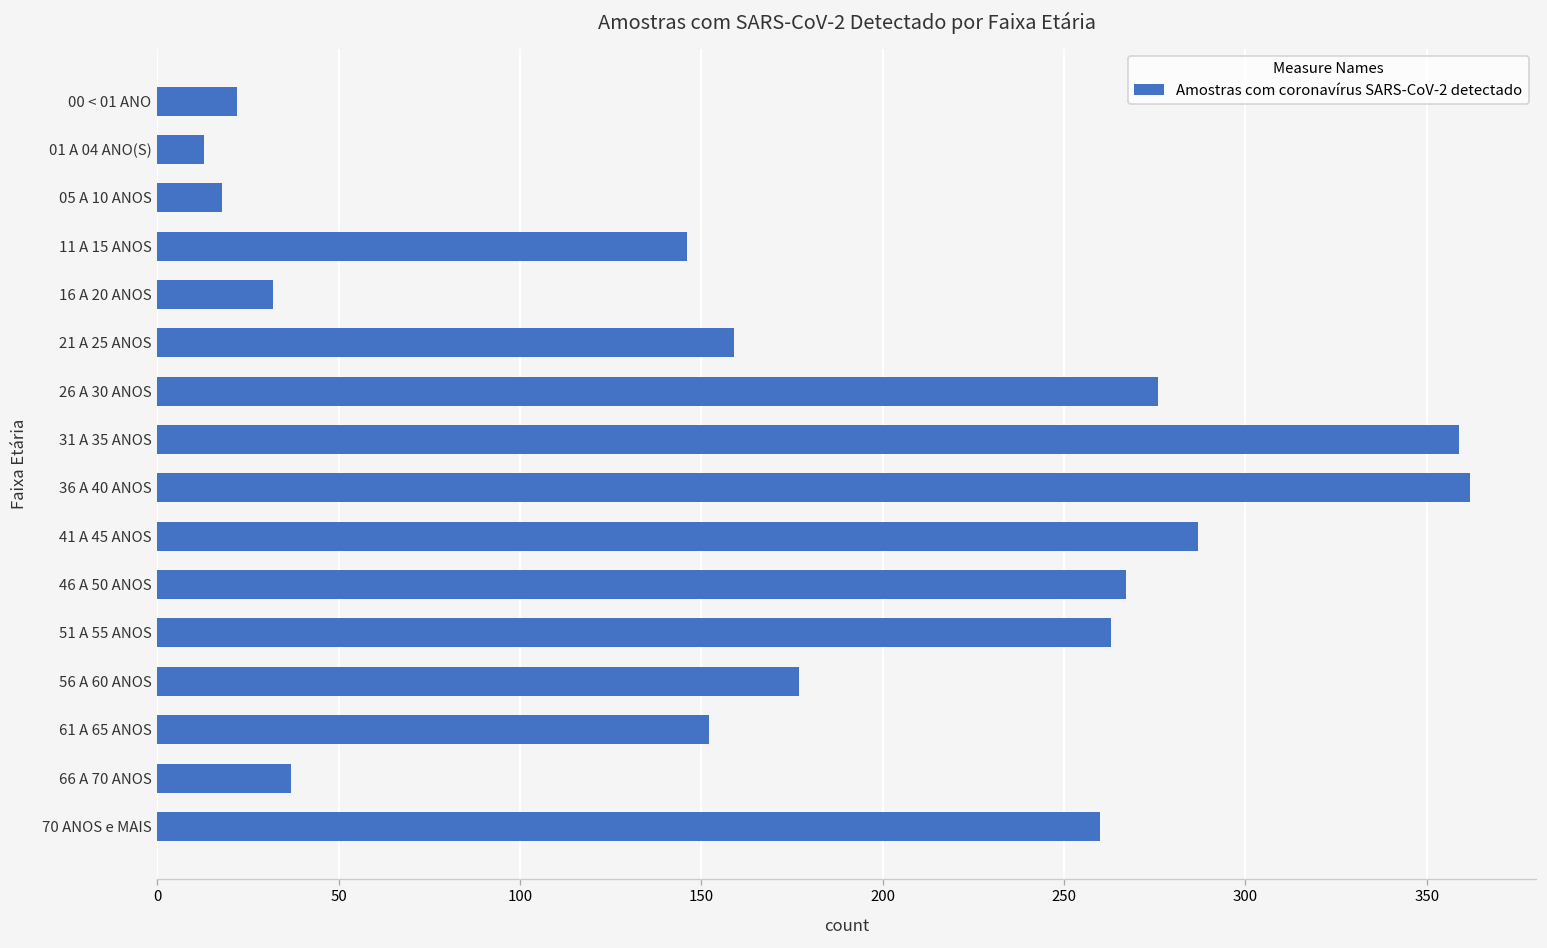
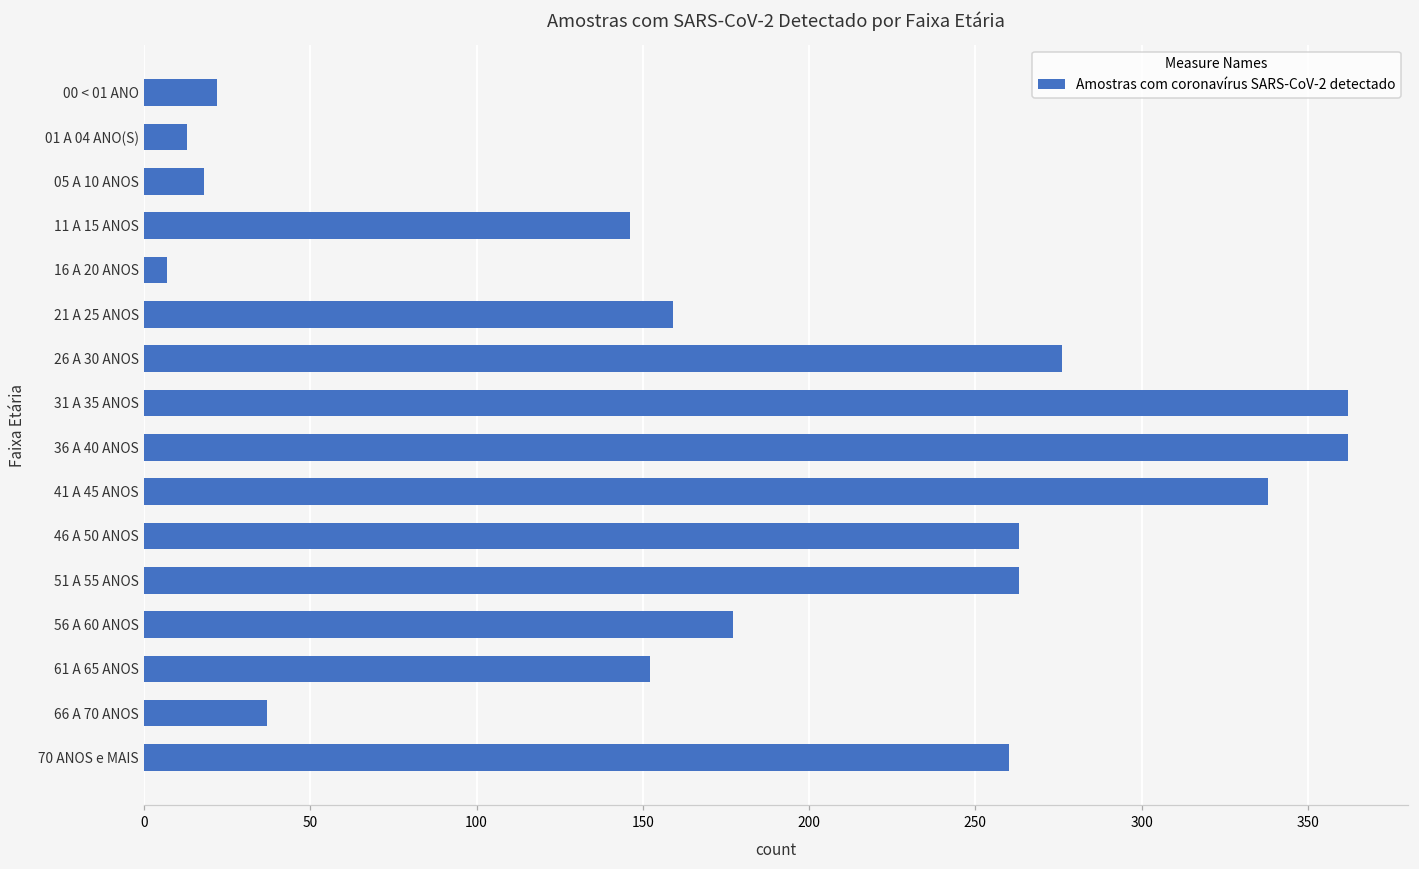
16 A 20 ANOS: 32 -> 7
31 A 35 ANOS: 359 -> 362
41 A 45 ANOS: 287 -> 338
46 A 50 ANOS: 267 -> 263
